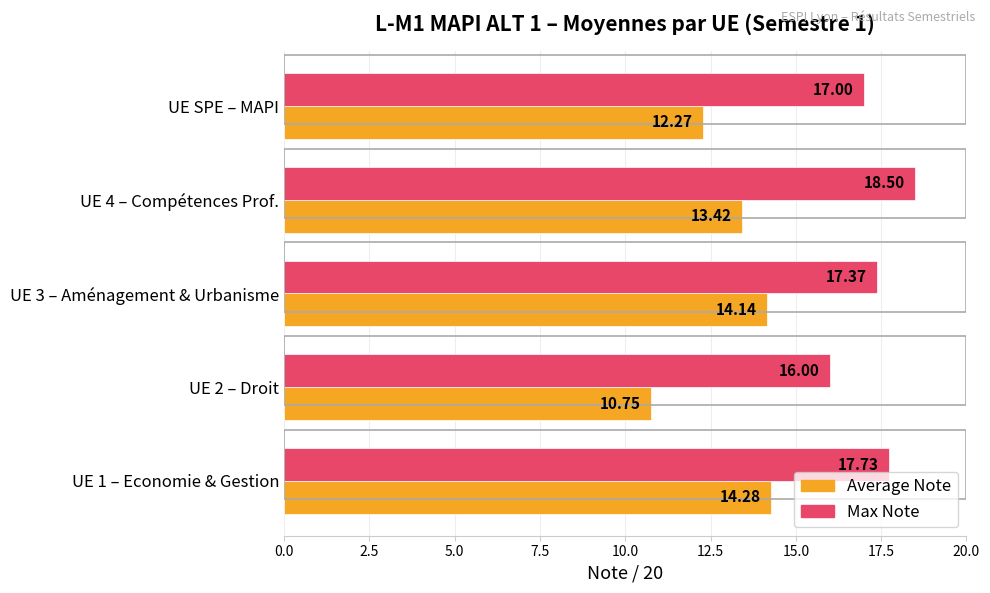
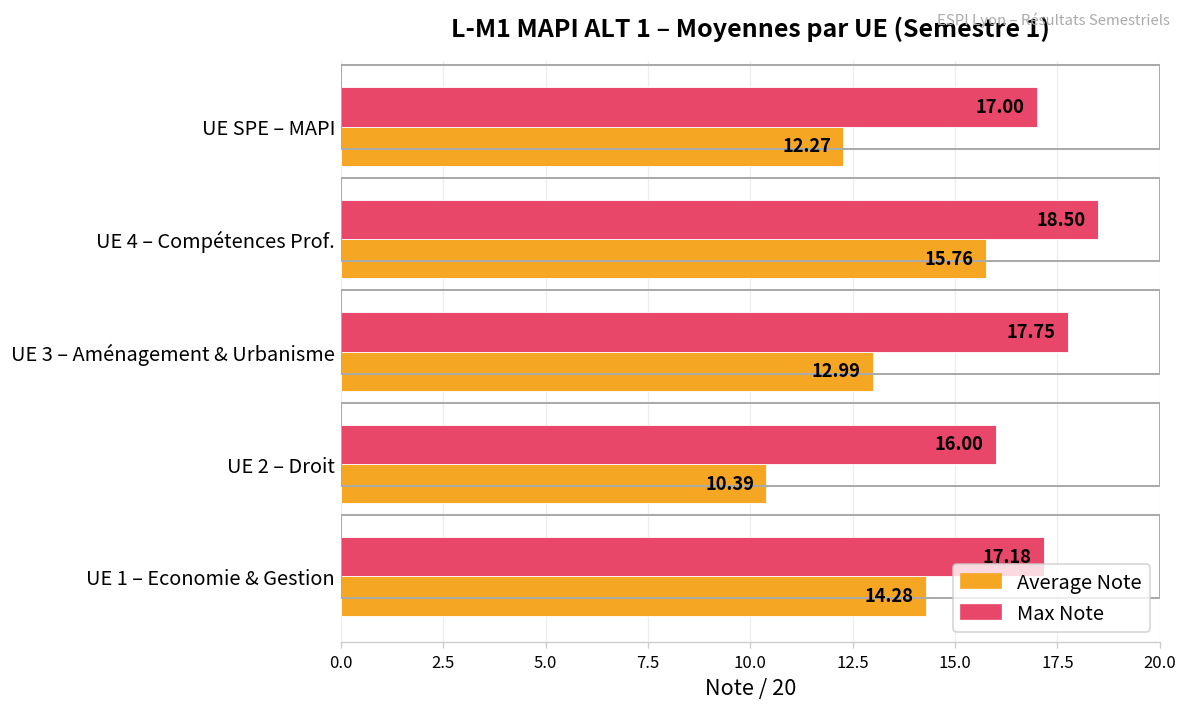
Average Note, UE 4 – Compétences Prof.: 13.42 -> 15.76
Max Note, UE 3 – Aménagement & Urbanisme: 17.37 -> 17.75
Average Note, UE 3 – Aménagement & Urbanisme: 14.14 -> 12.99
Average Note, UE 2 – Droit: 10.75 -> 10.39
Max Note, UE 1 – Economie & Gestion: 17.73 -> 17.18
